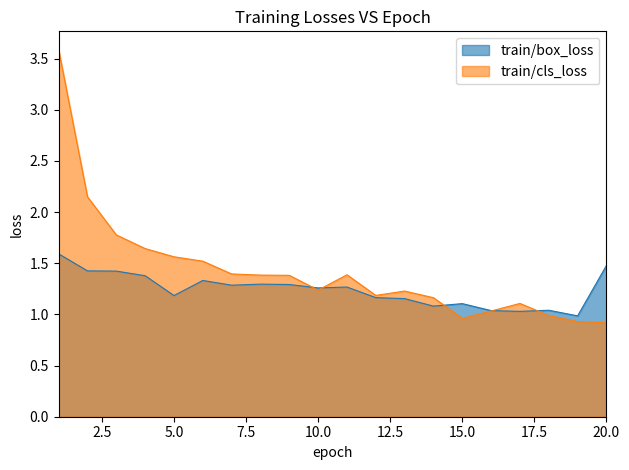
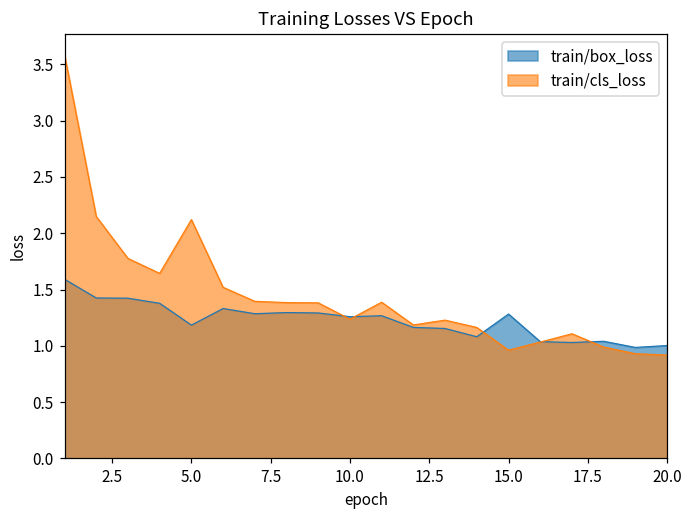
train/cls_loss, 5.0: 1.56 -> 2.12
train/box_loss, 15.0: 1.11 -> 1.28
train/box_loss, 20.0: 1.48 -> 1.00
